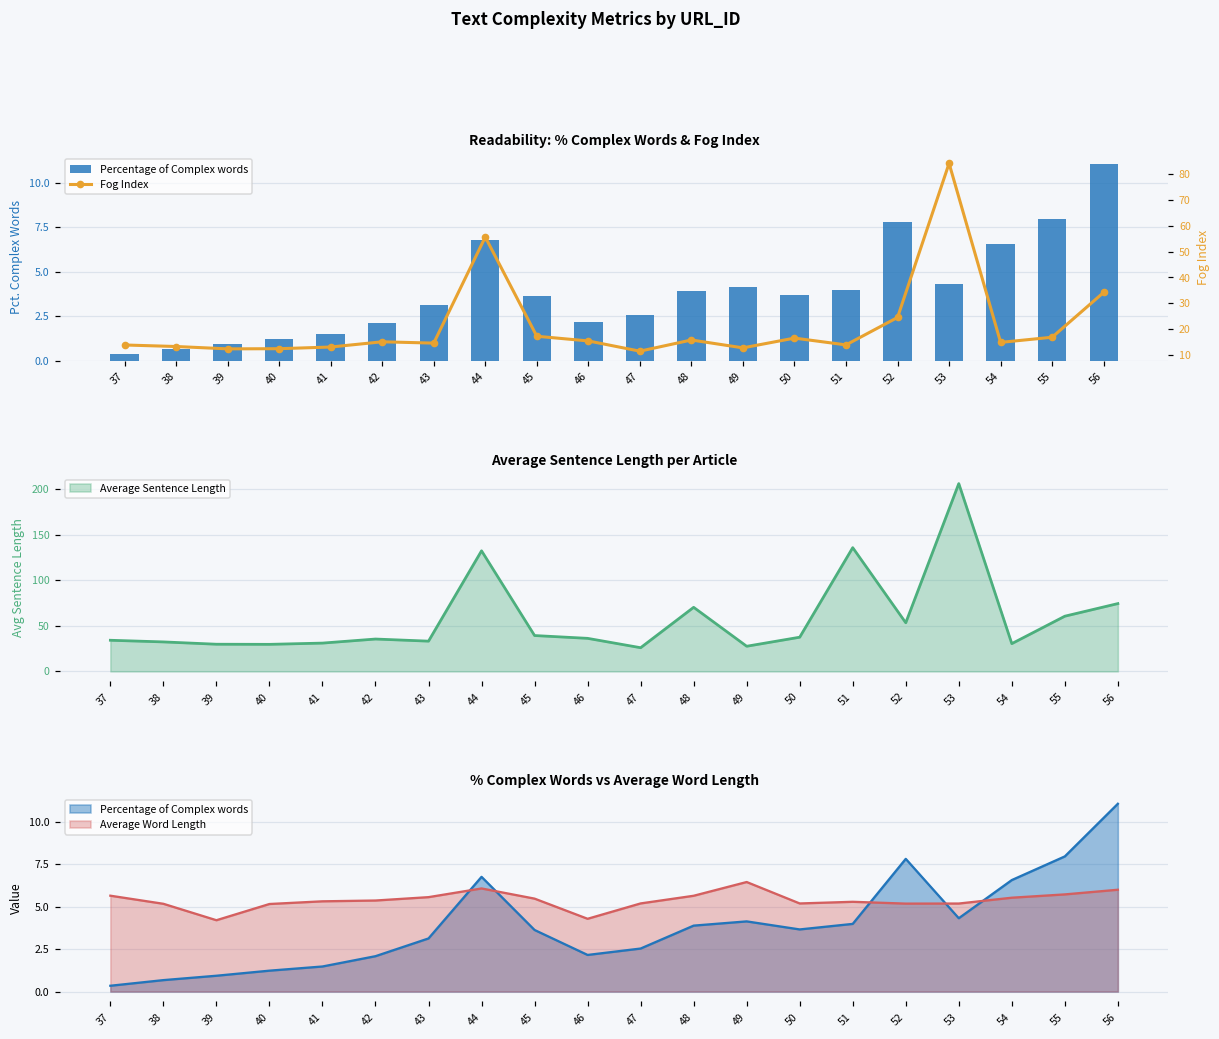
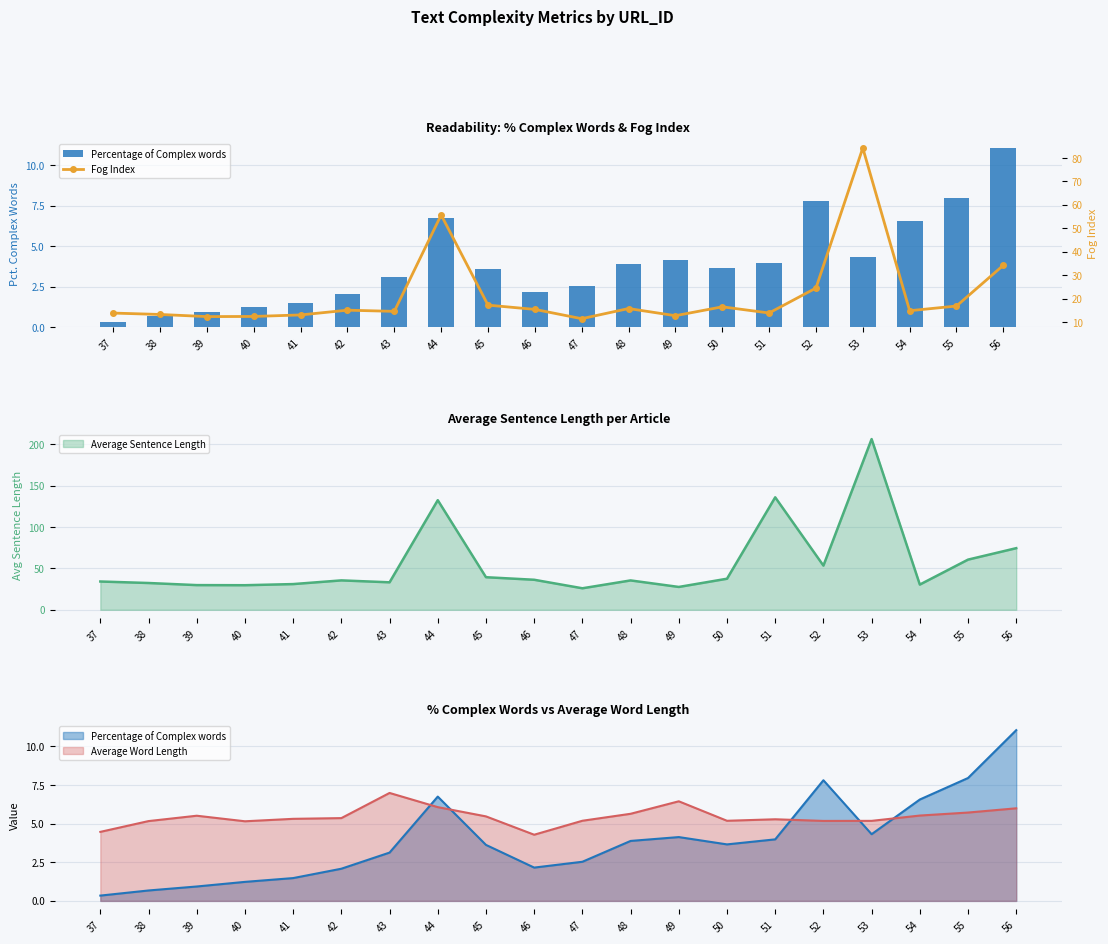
Average Sentence Length per Article, 48: 70 -> 40
% Complex Words vs Average Word Length, Average Word Length, 37: 5.6 -> 4.5
% Complex Words vs Average Word Length, Average Word Length, 39: 4.2 -> 5.5
% Complex Words vs Average Word Length, Average Word Length, 43: 5.6 -> 7.0
